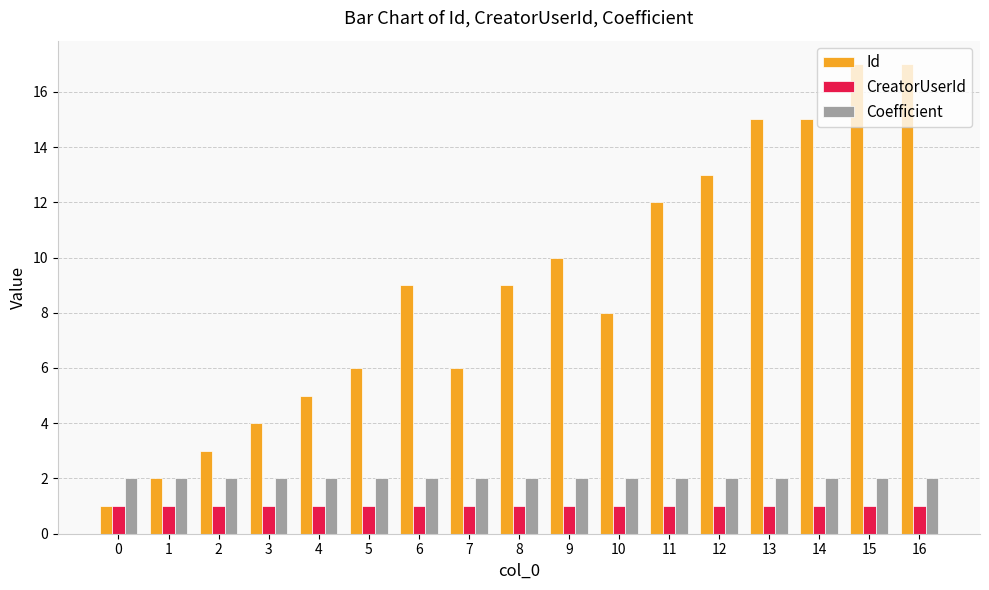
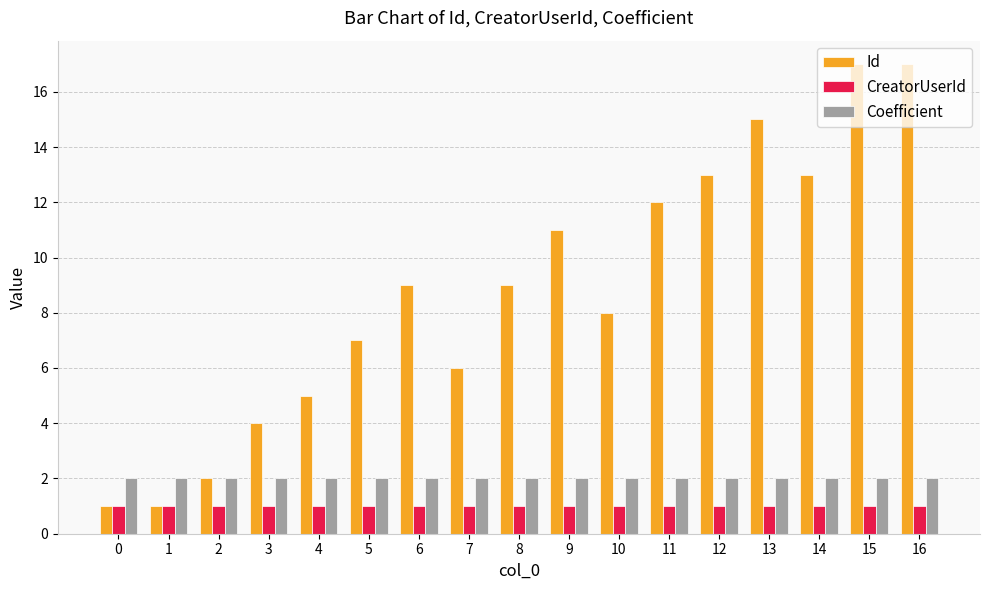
Id, 1: 2 -> 1
Id, 2: 3 -> 2
Id, 5: 6 -> 7
Id, 9: 10 -> 11
Id, 14: 15 -> 13
